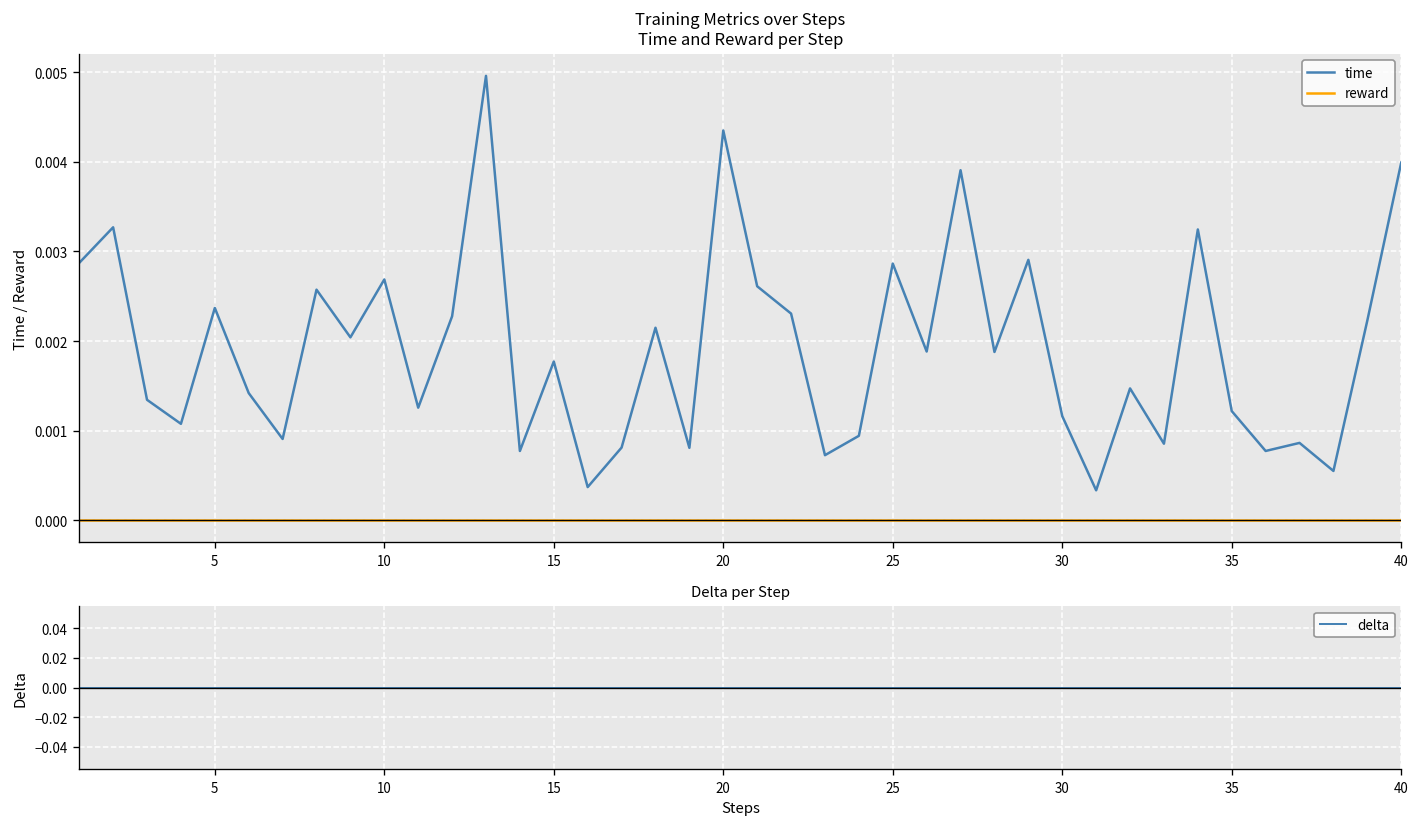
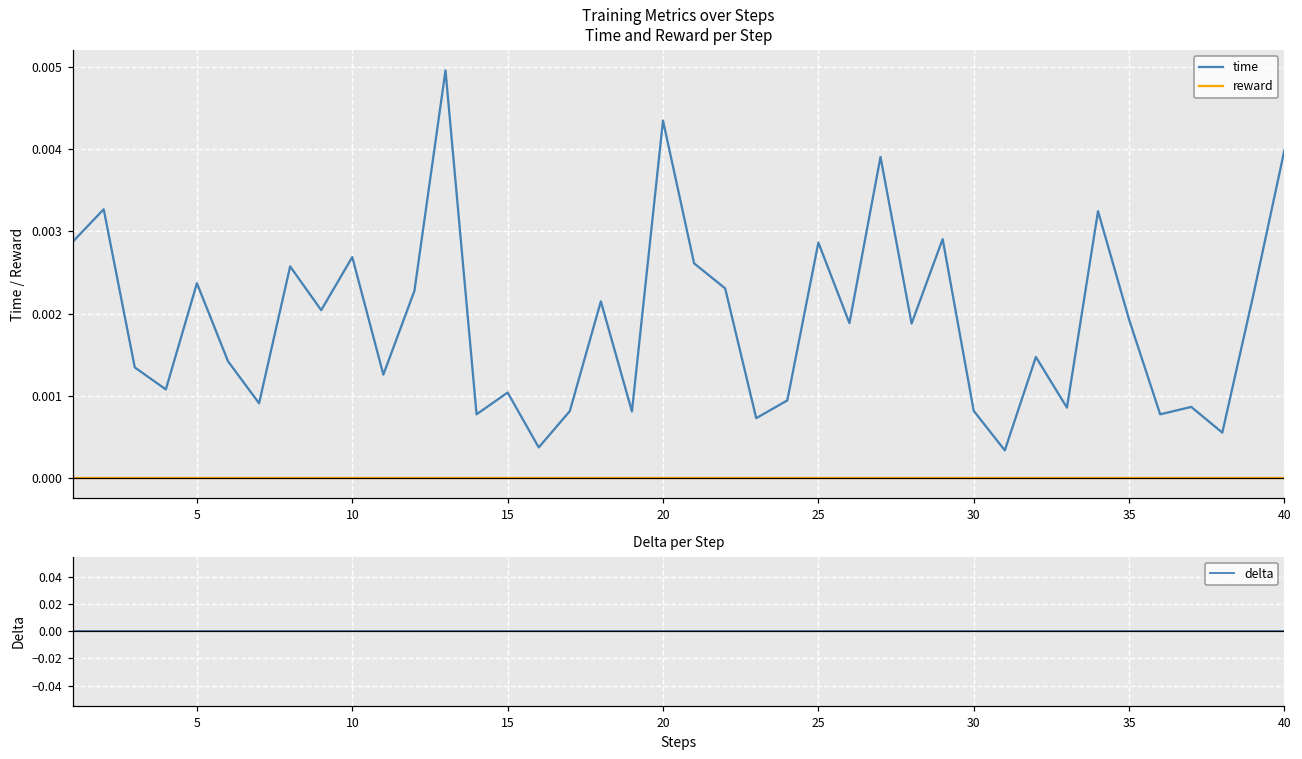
Training Metrics over Steps Time and Reward per Step, time, 15: 0.0018 -> 0.0010
Training Metrics over Steps Time and Reward per Step, time, 30: 0.0012 -> 0.0008
Training Metrics over Steps Time and Reward per Step, time, 35: 0.0012 -> 0.0019
